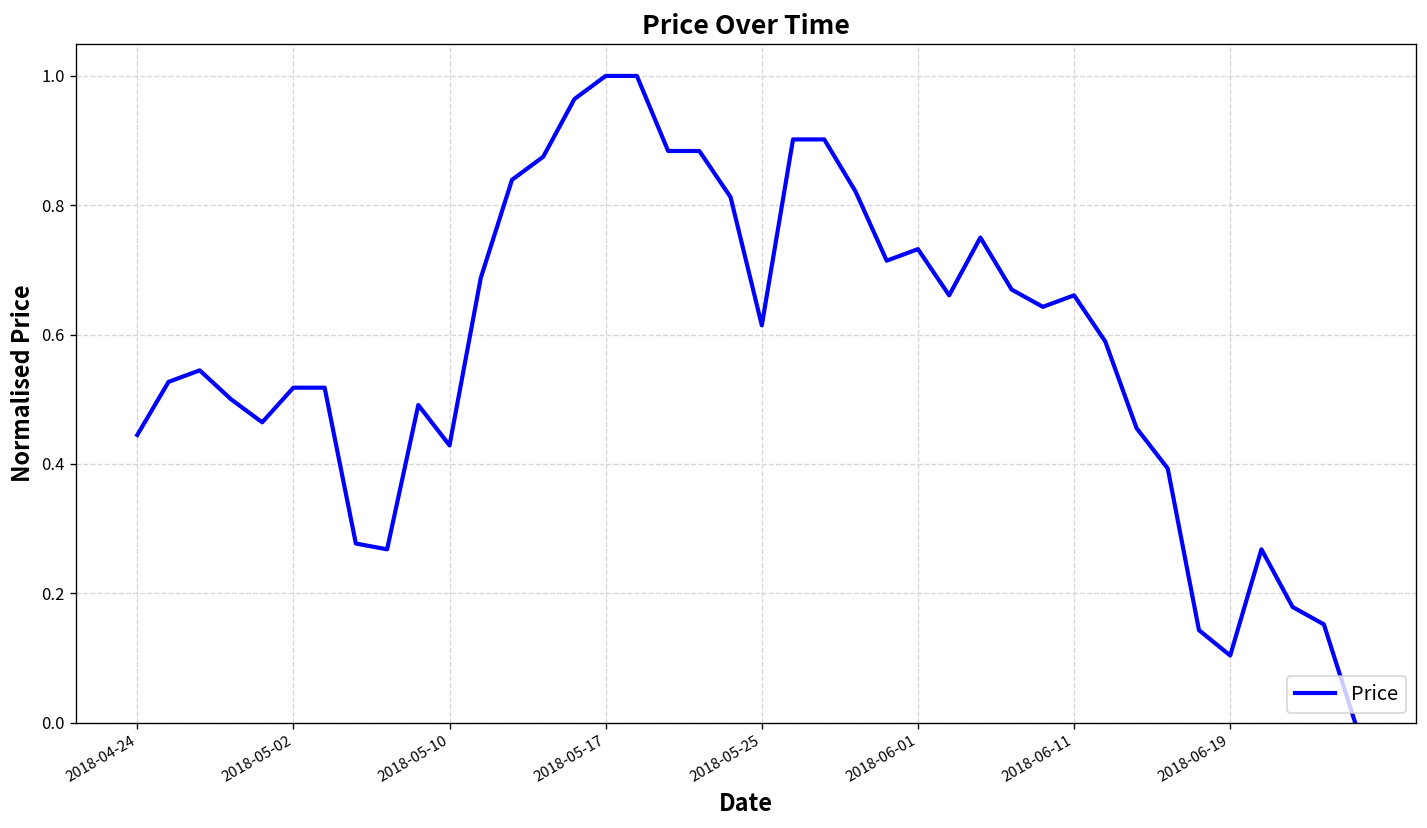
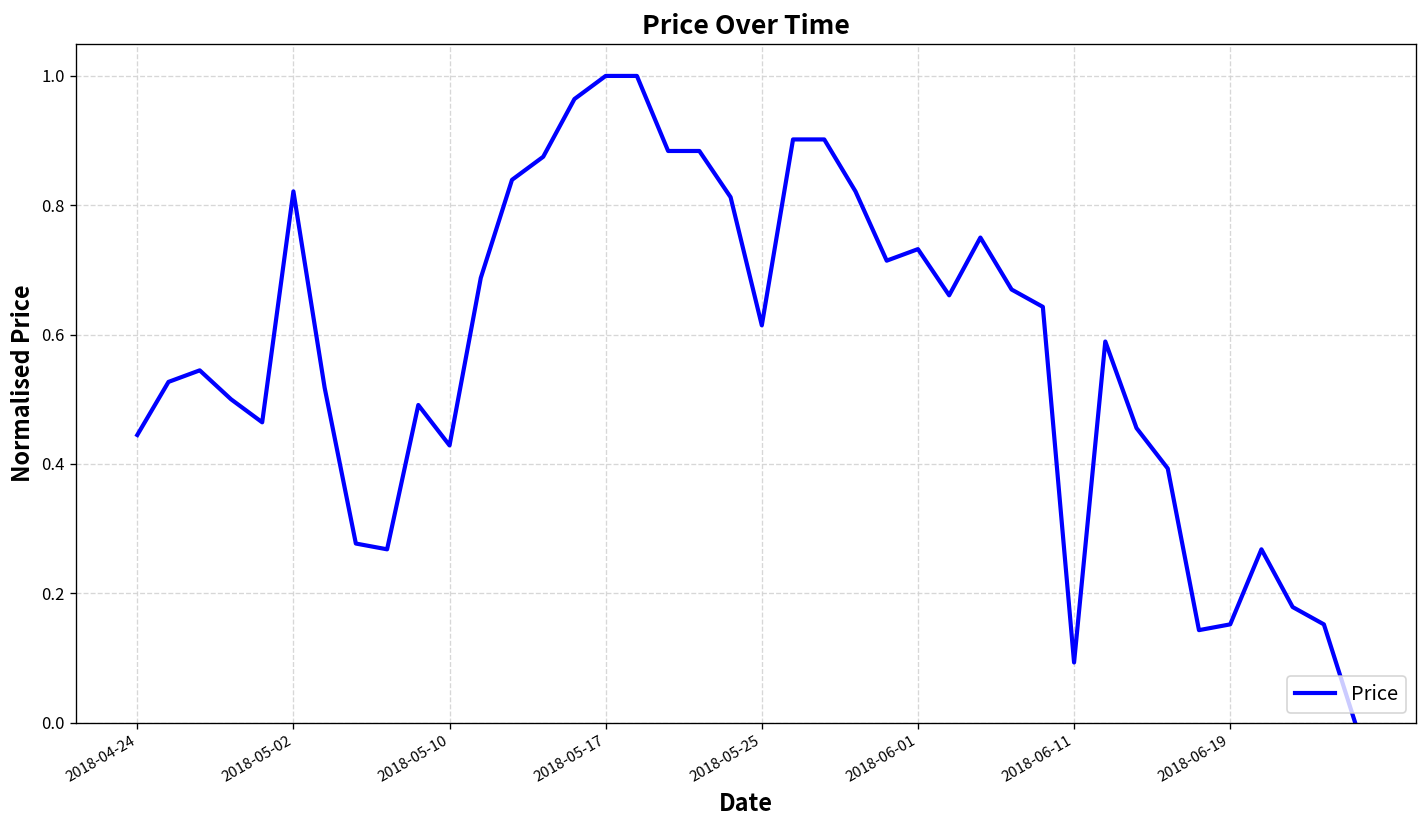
2018-05-02: 0.52 -> 0.82
2018-06-11: 0.66 -> 0.09
2018-06-19: 0.10 -> 0.15
